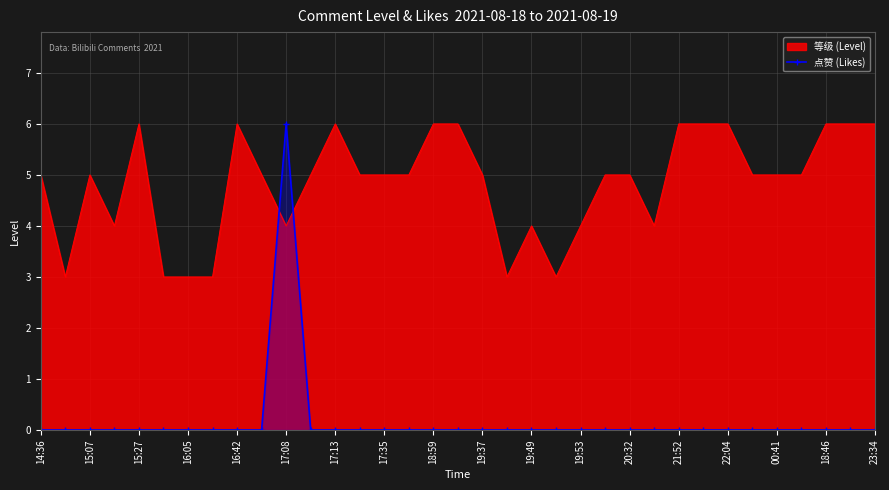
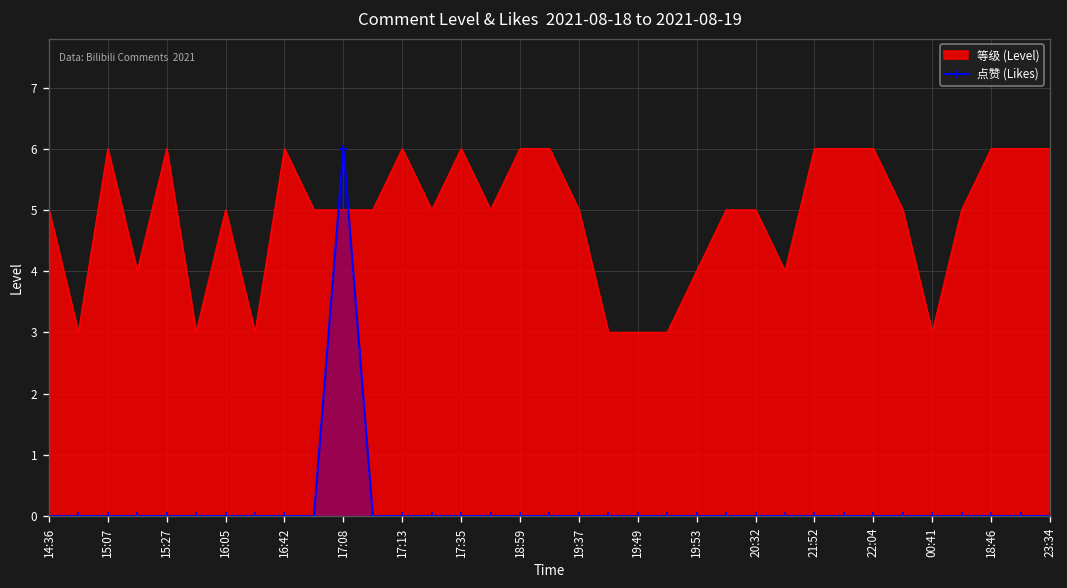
等级 (Level), 15:07: 5 -> 6
等级 (Level), 16:05: 3 -> 5
等级 (Level), 17:08: 4 -> 5
等级 (Level), 17:35: 5 -> 6
等级 (Level), 19:49: 4 -> 3
等级 (Level), 00:41: 5 -> 3
